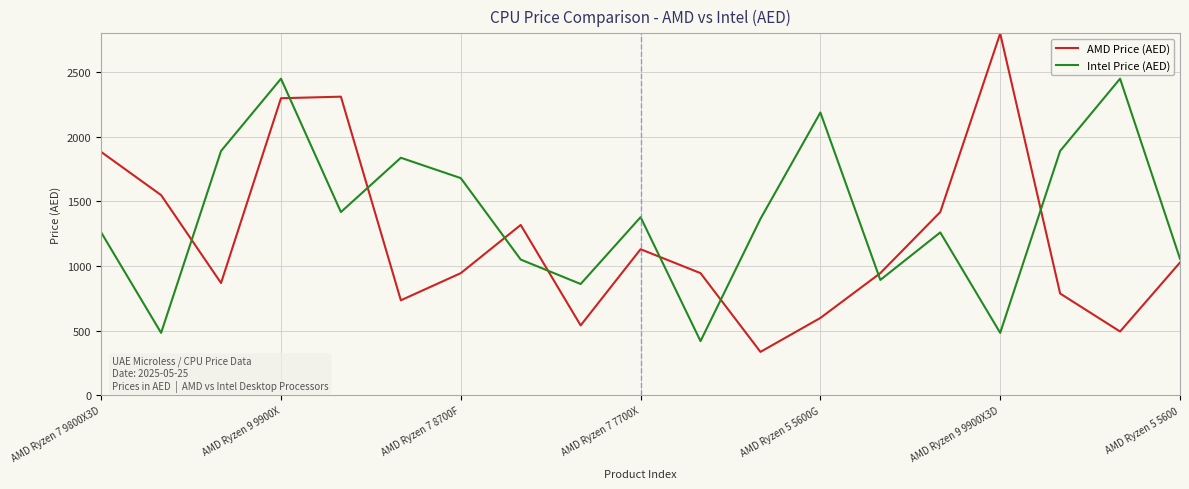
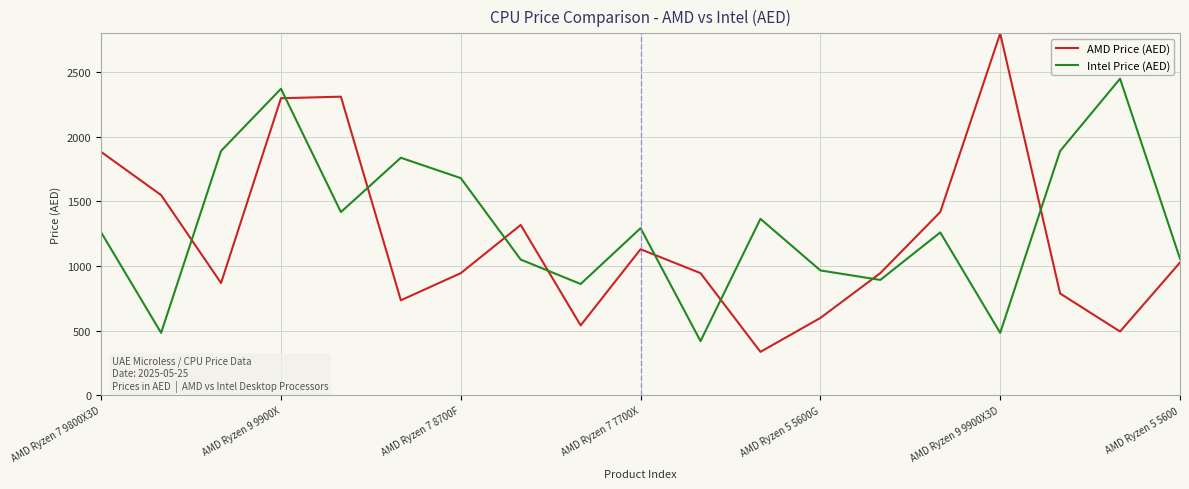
Intel Price (AED), AMD Ryzen 9 9900X: 2450 -> 2370
Intel Price (AED), AMD Ryzen 7 7700X: 1380 -> 1290
Intel Price (AED), AMD Ryzen 5 5600G: 2190 -> 970
